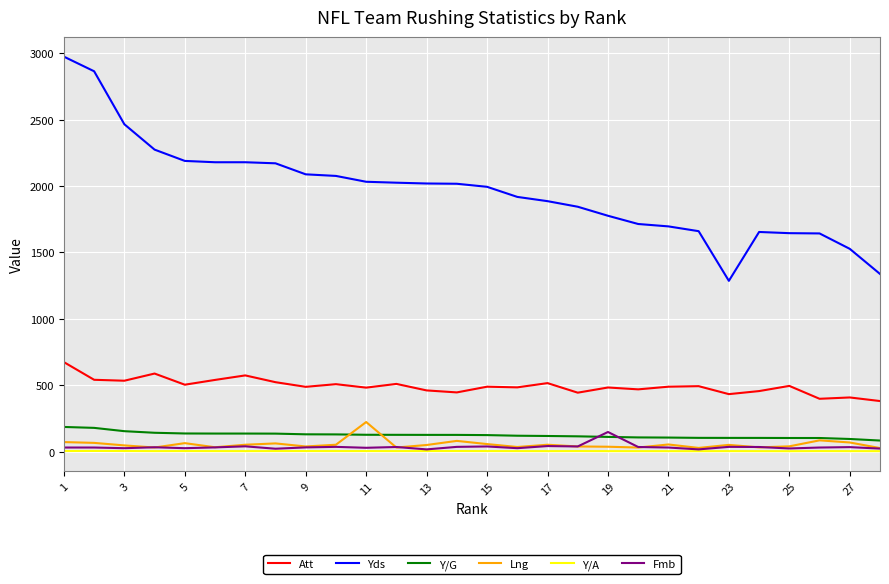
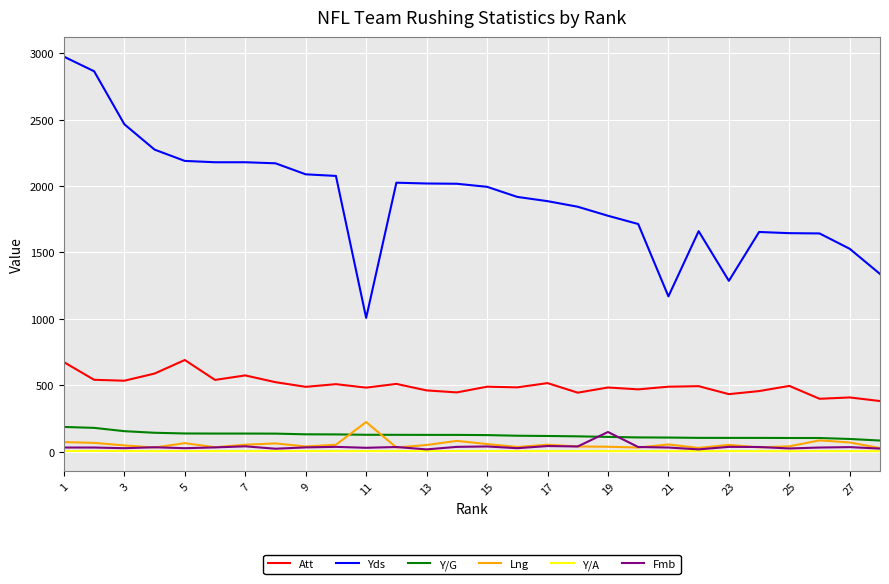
Att, 5: 500 -> 690
Yds, 11: 2030 -> 1010
Yds, 21: 1700 -> 1170
